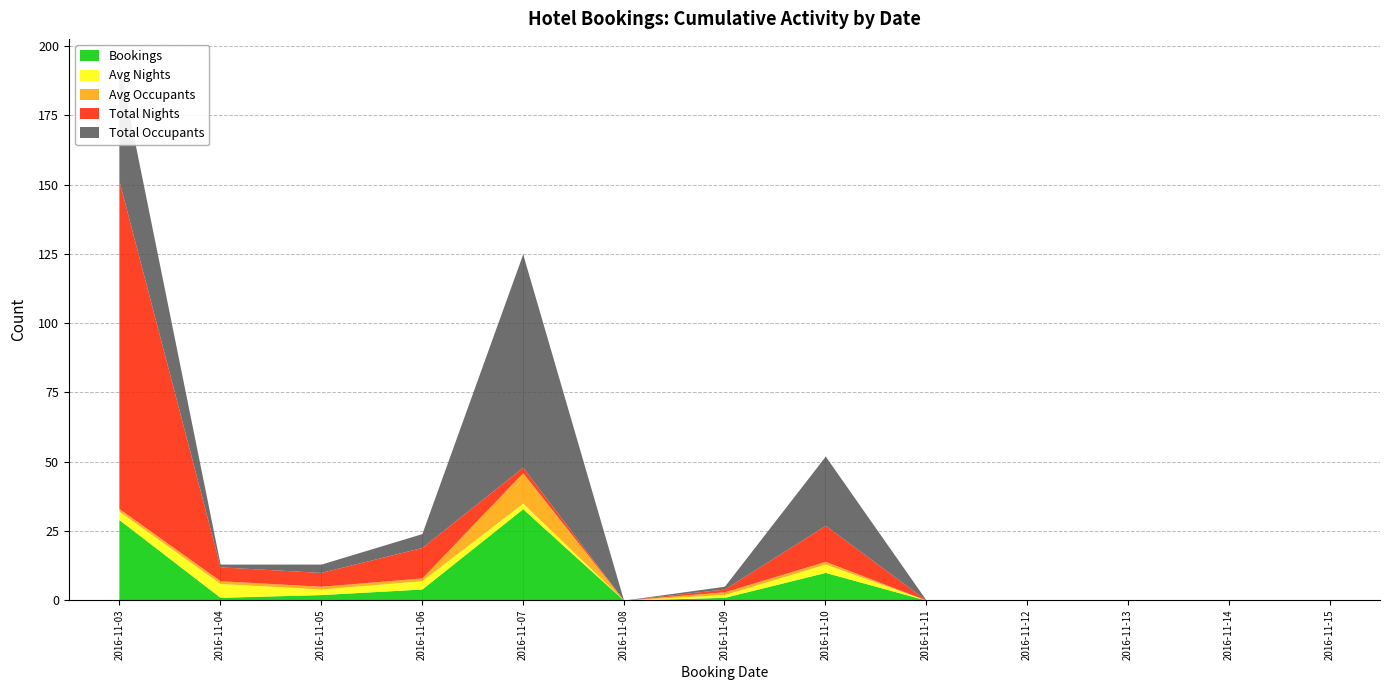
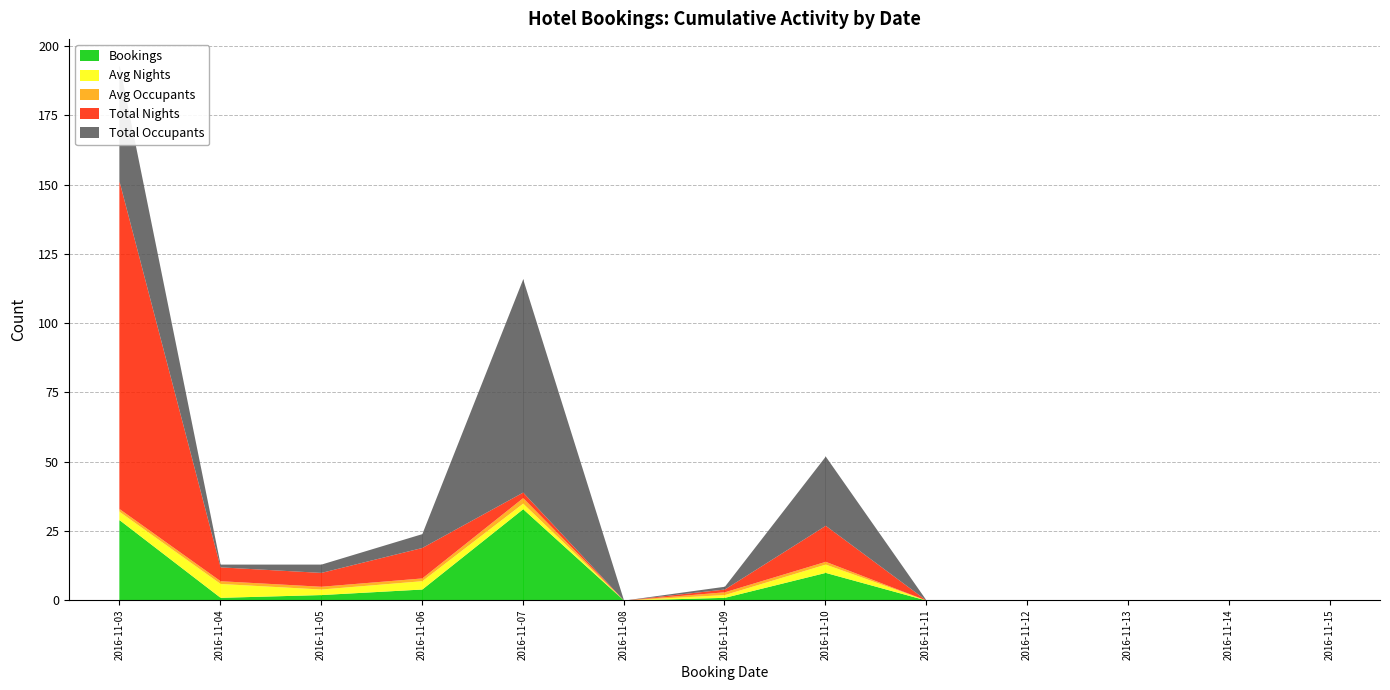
Avg Occupants, 2016-11-07: 11 -> 2
